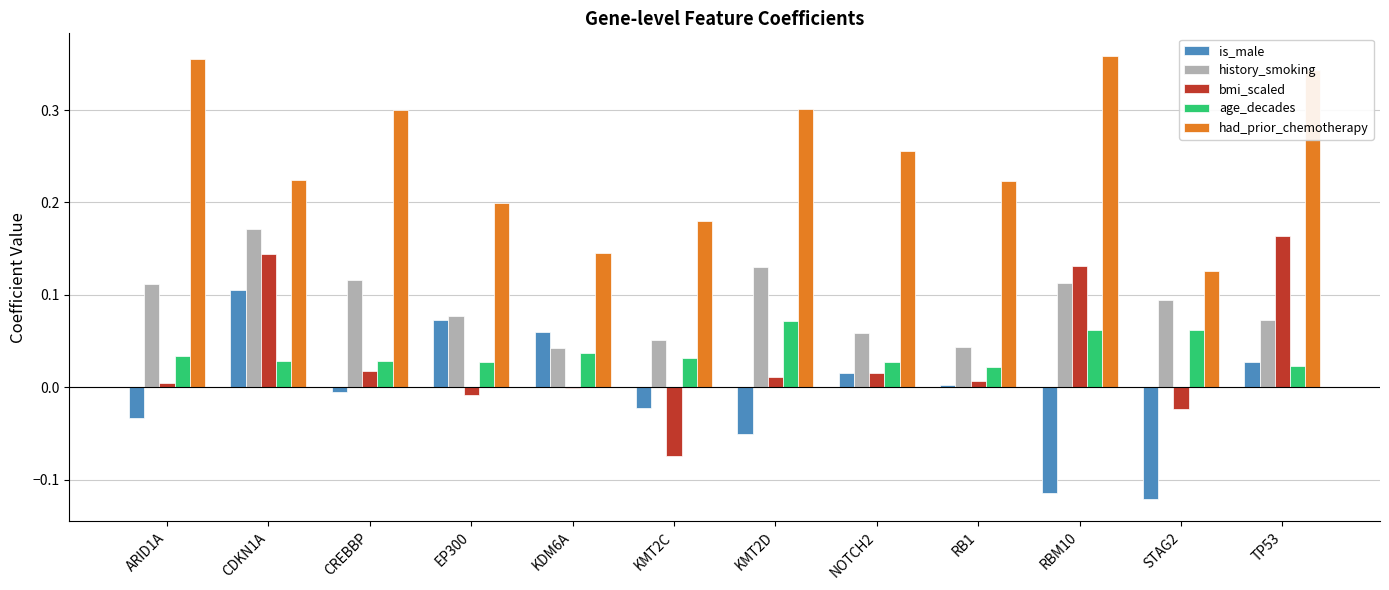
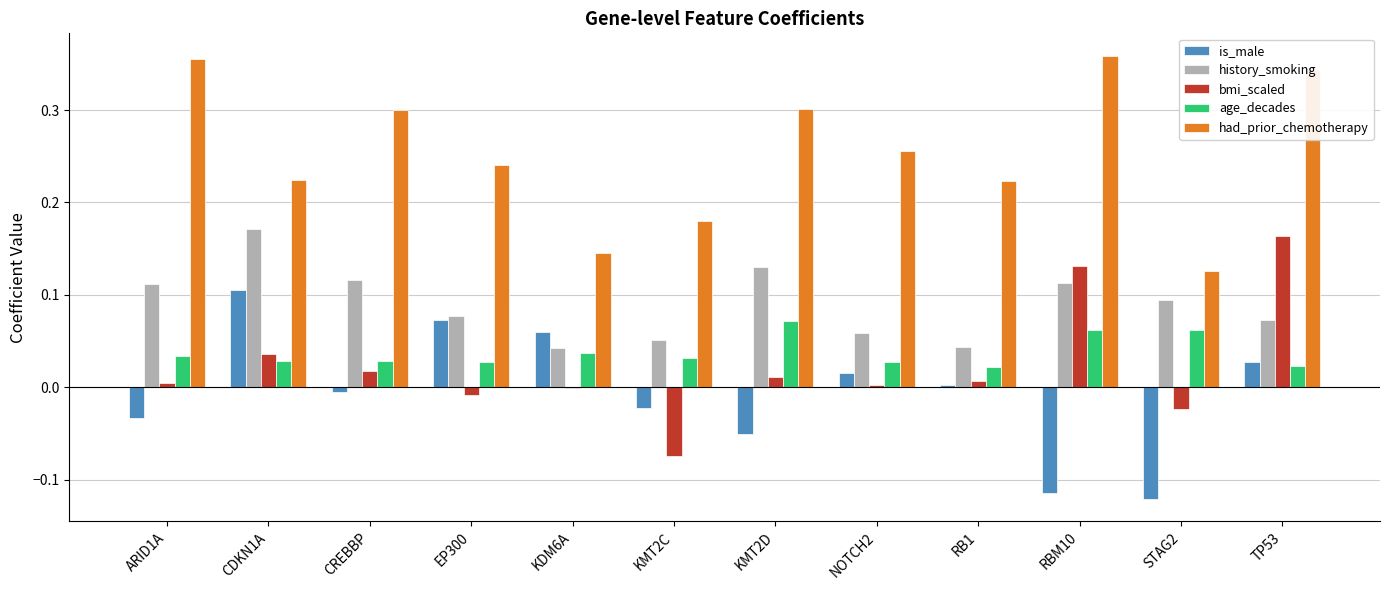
bmi_scaled, CDKN1A: 0.14 -> 0.04
had_prior_chemotherapy, EP300: 0.20 -> 0.24
bmi_scaled, NOTCH2: 0.02 -> 0.00
